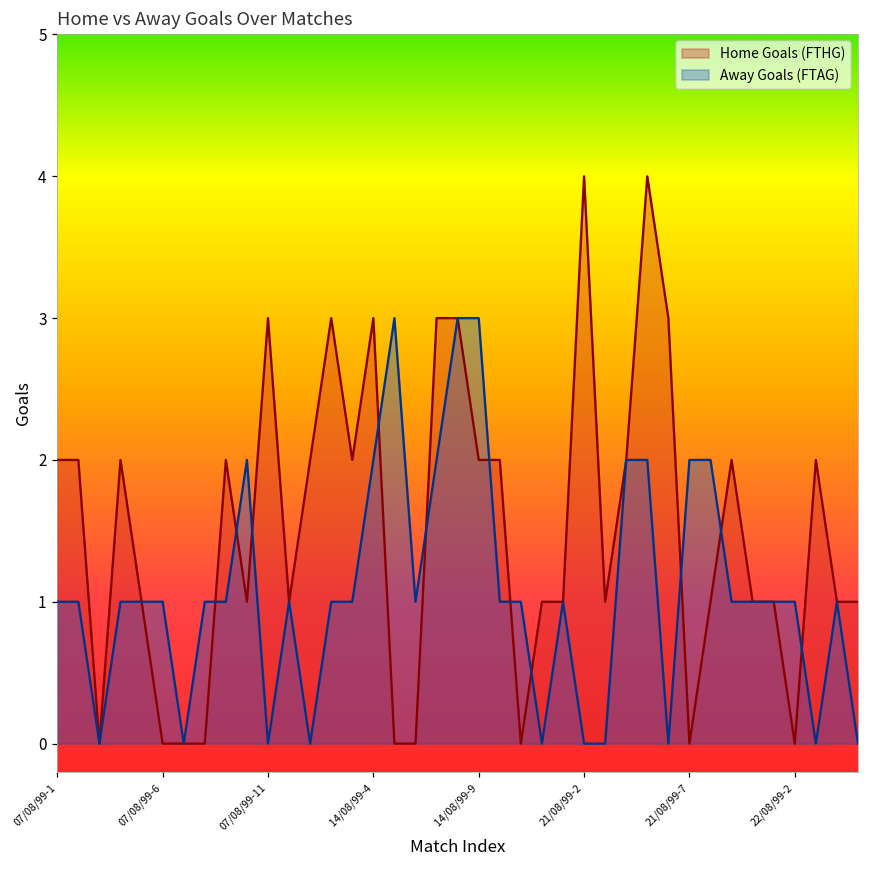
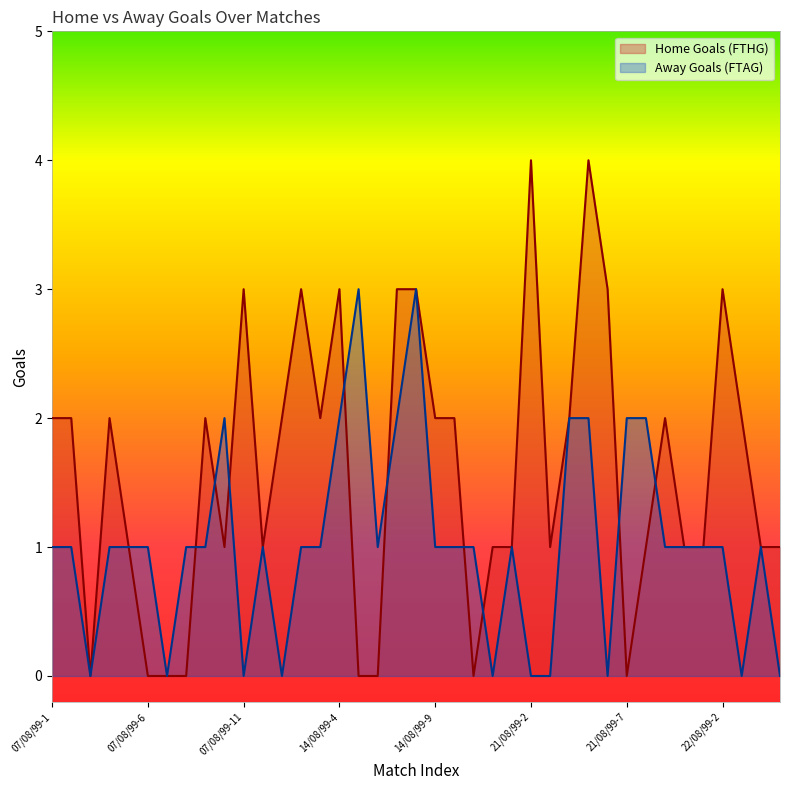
Away Goals (FTAG), 14/08/99-9: 3 -> 1
Home Goals (FTHG), 22/08/99-2: 0 -> 3
